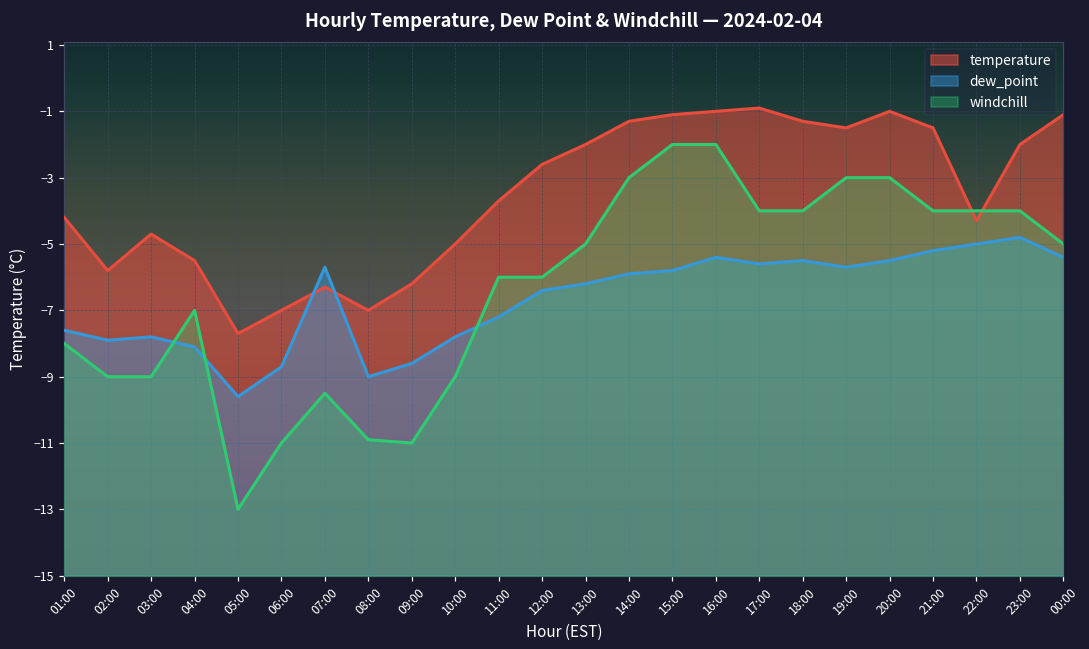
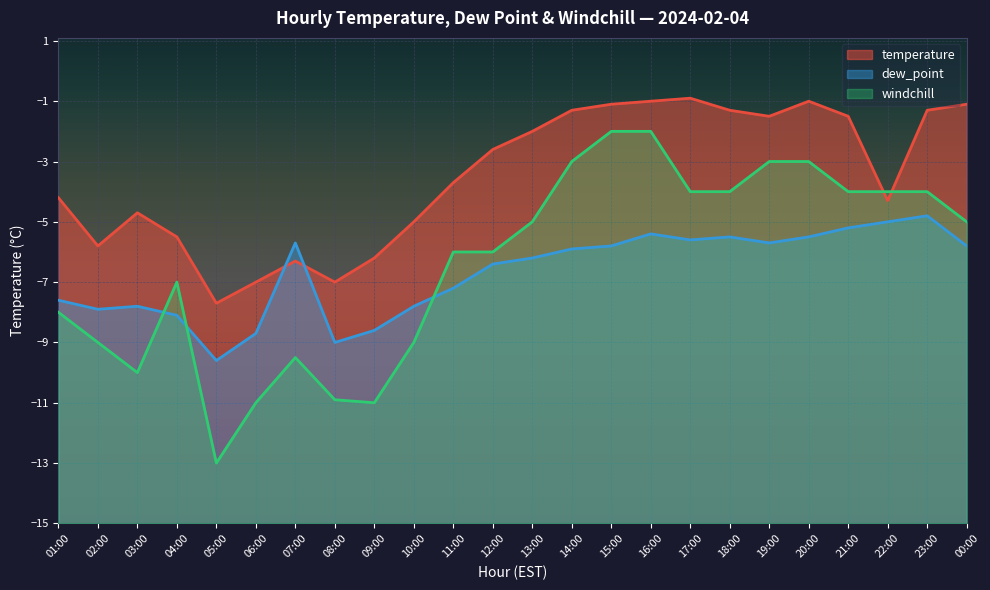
windchill, 03:00: -9 -> -10
temperature, 23:00: -2.0 -> -1.3
dew_point, 00:00: -5.4 -> -5.8
